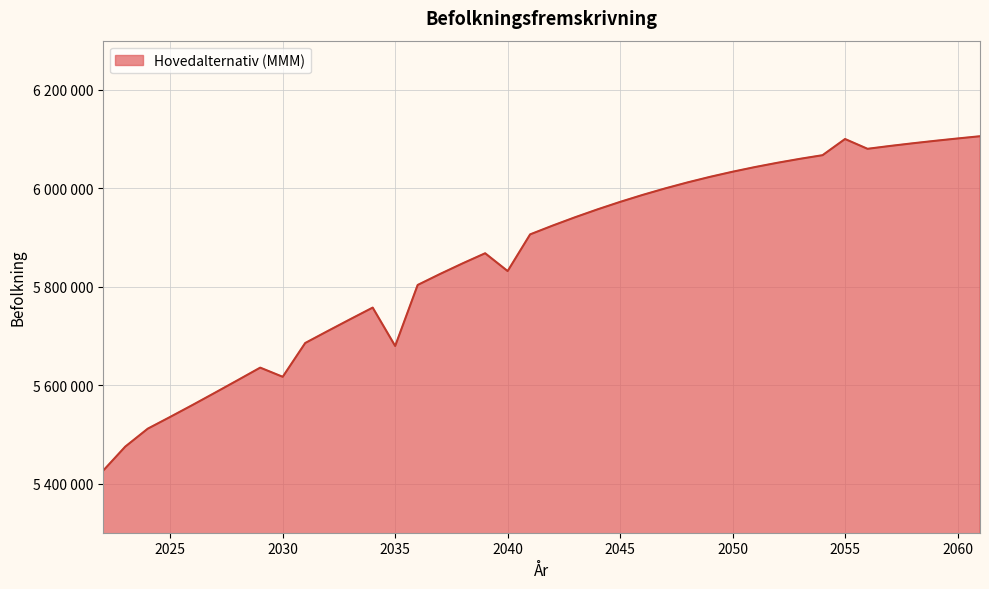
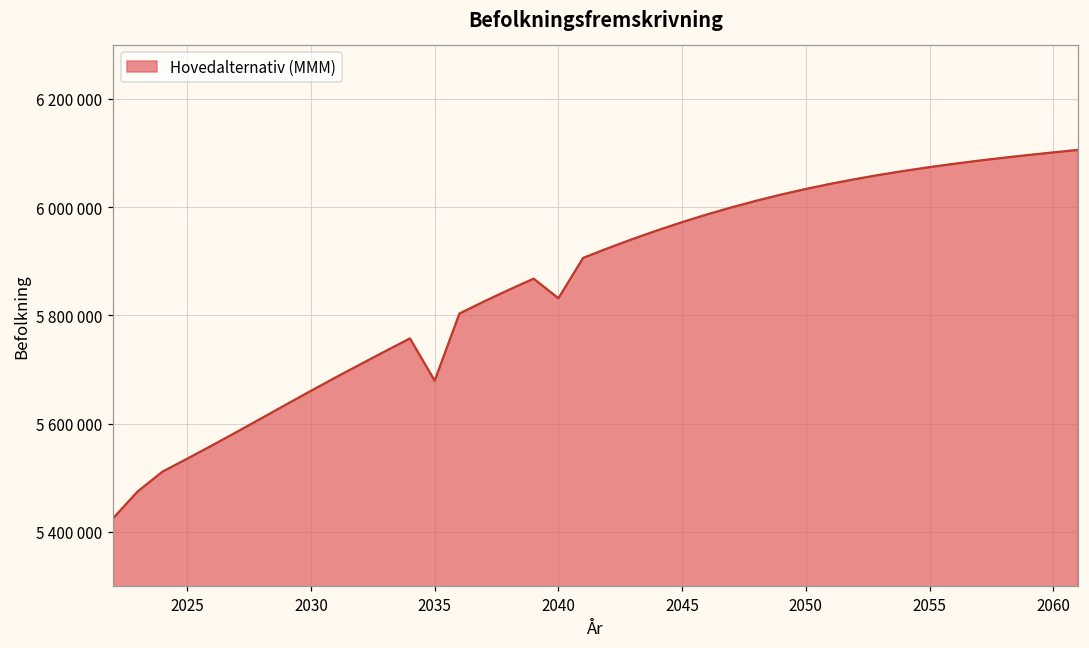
2030: 5620000 -> 5660000
2055: 6100000 -> 6070000
